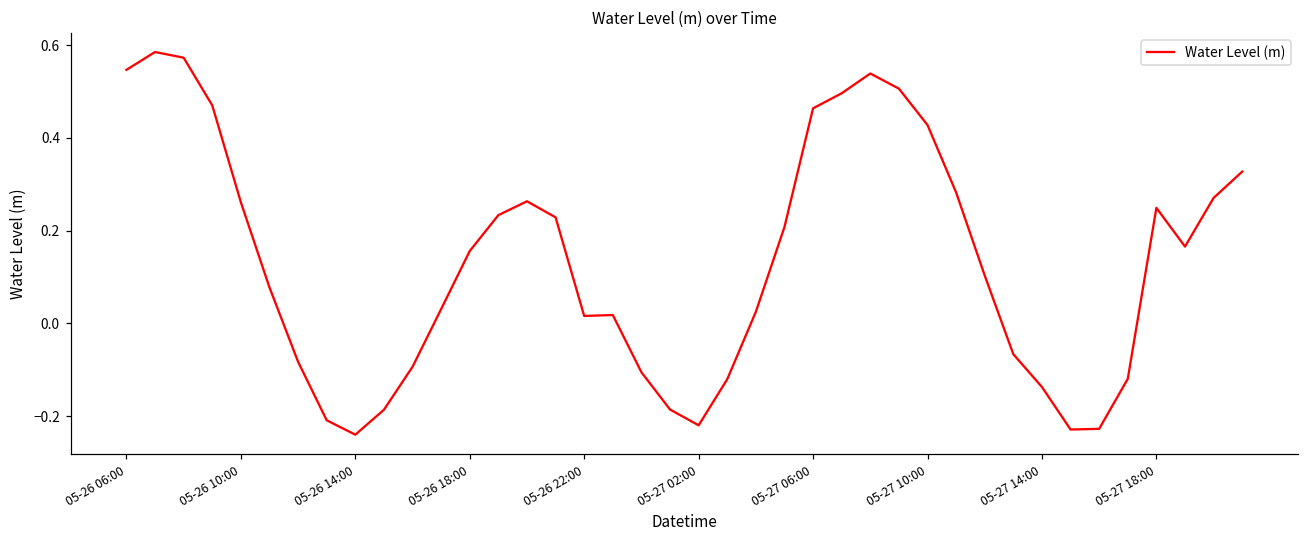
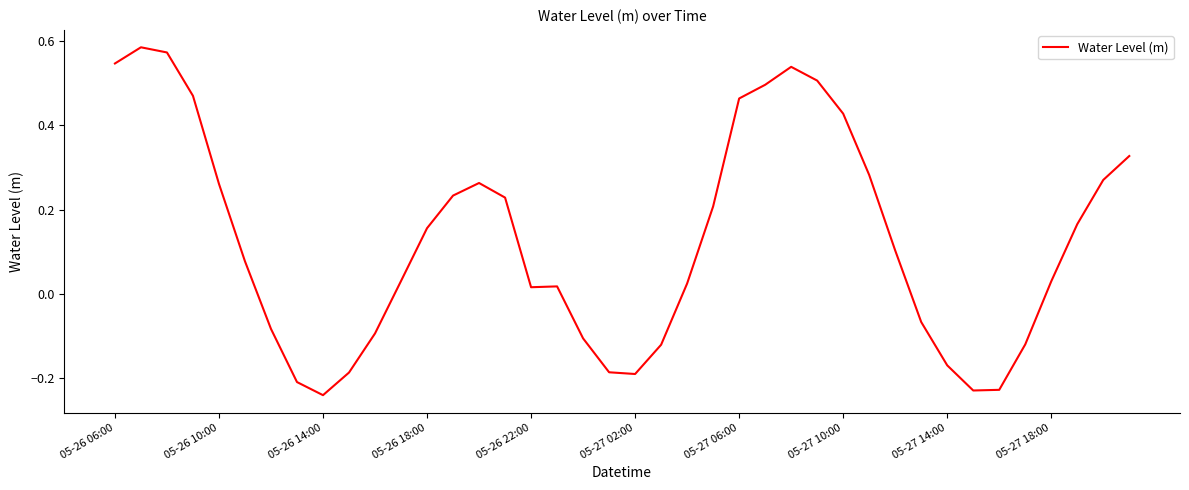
05-27 02:00: -0.22 -> -0.19
05-27 14:00: -0.14 -> -0.17
05-27 18:00: 0.25 -> 0.03
